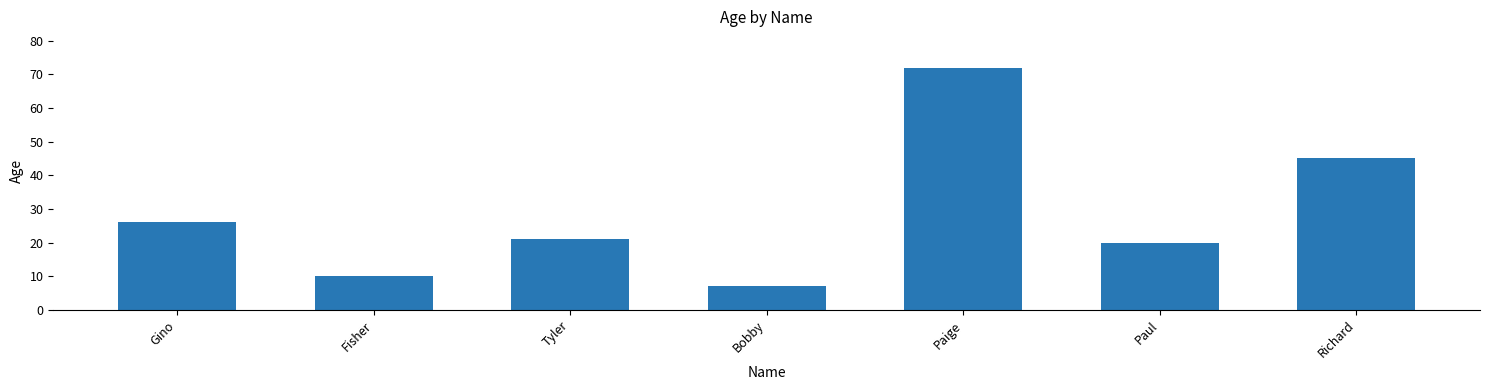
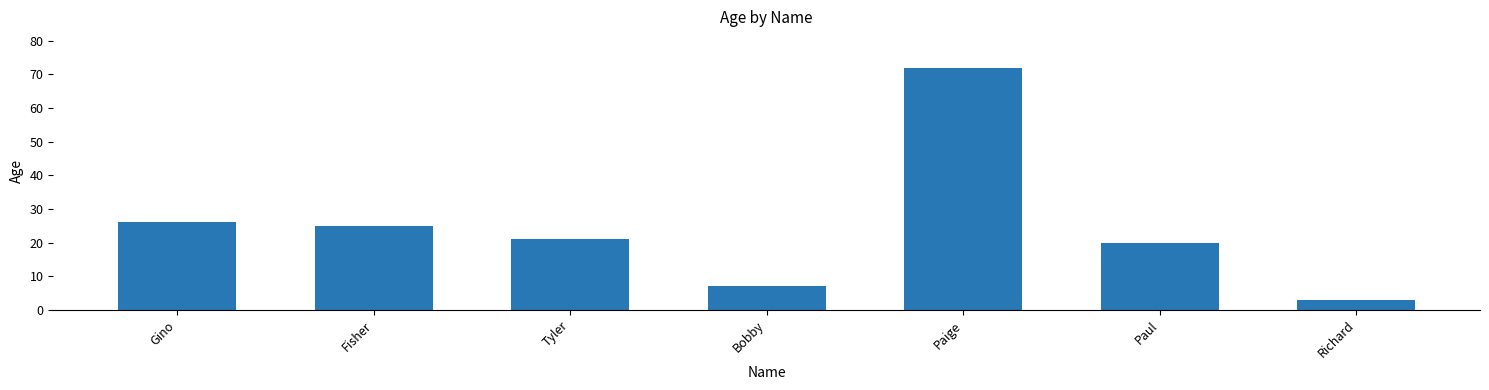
Fisher: 10 -> 25
Richard: 45 -> 3
